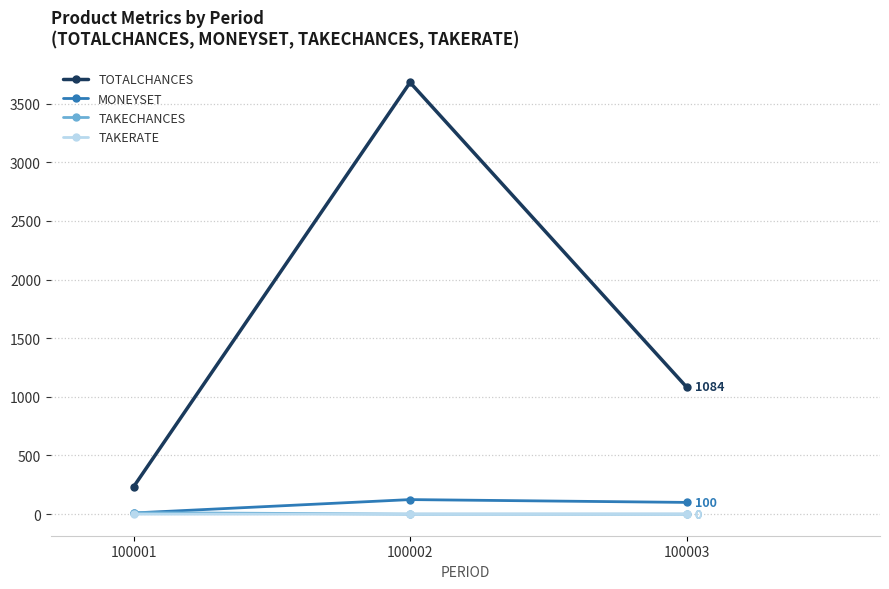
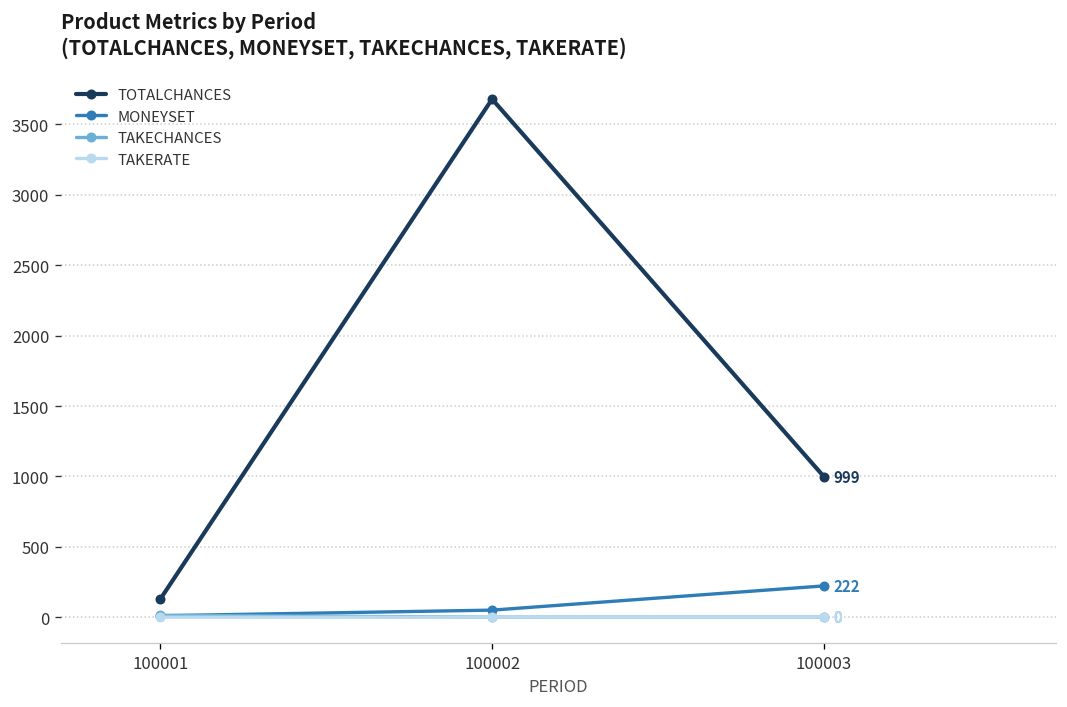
TOTALCHANCES, 100001: 230 -> 130
MONEYSET, 100002: 120 -> 50
TOTALCHANCES, 100003: 1084 -> 999
MONEYSET, 100003: 100 -> 222
